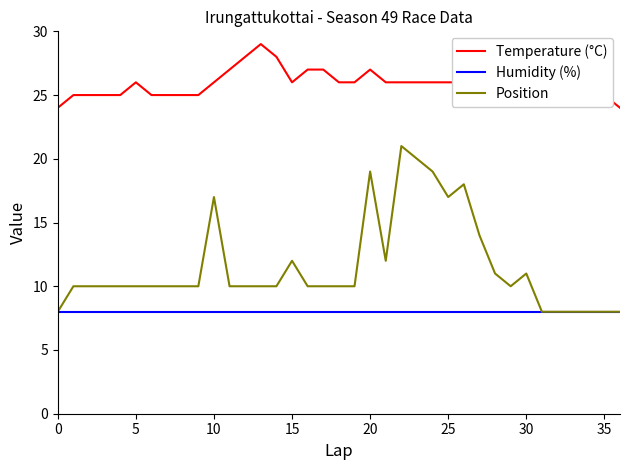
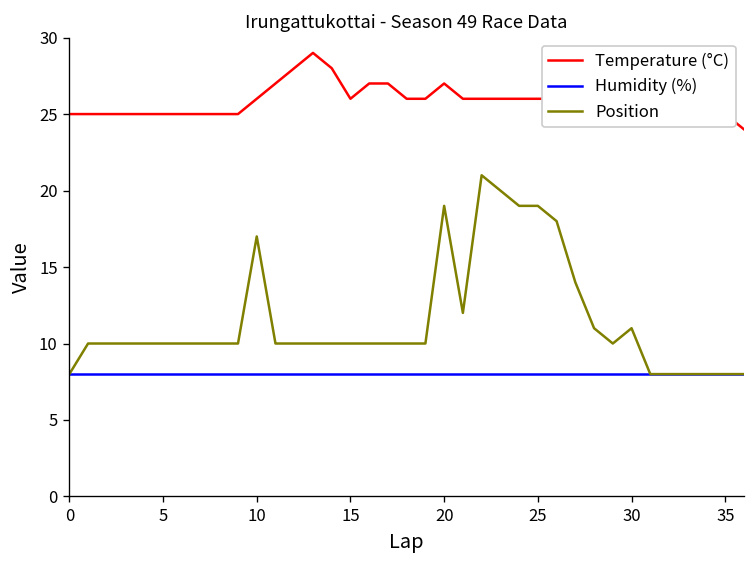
Temperature (°C), 0: 24 -> 25
Temperature (°C), 5: 26 -> 25
Position, 15: 12 -> 10
Position, 25: 17 -> 19
